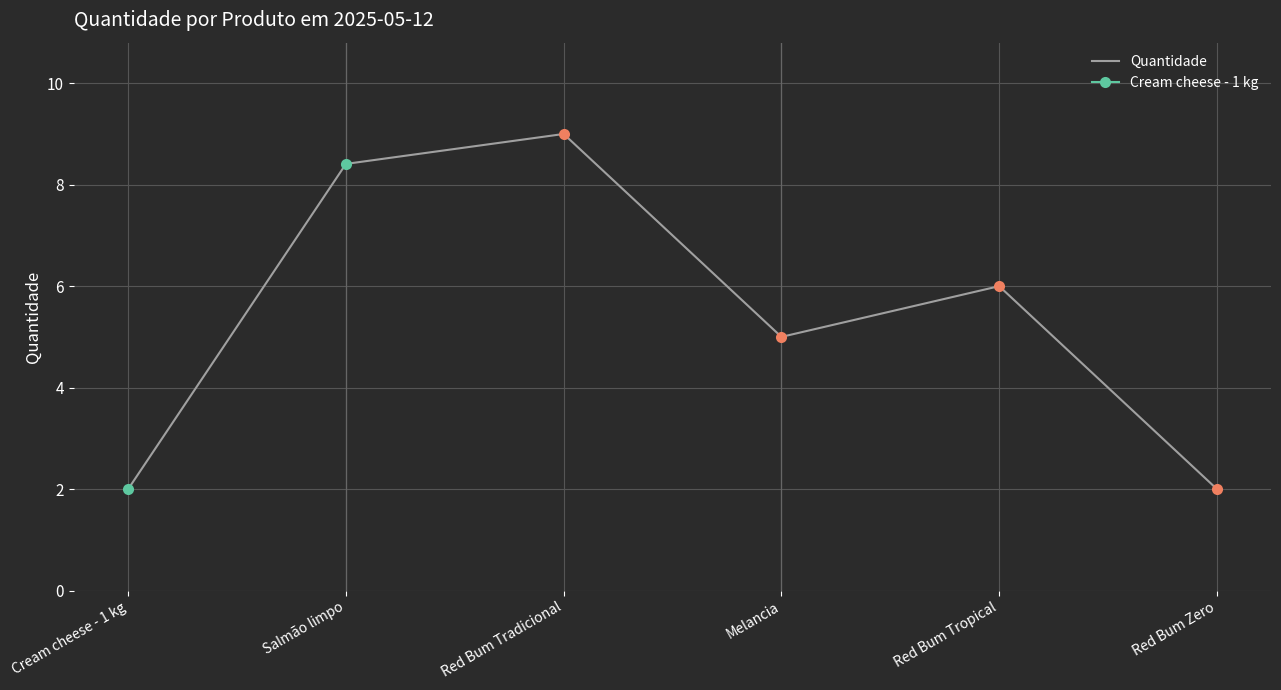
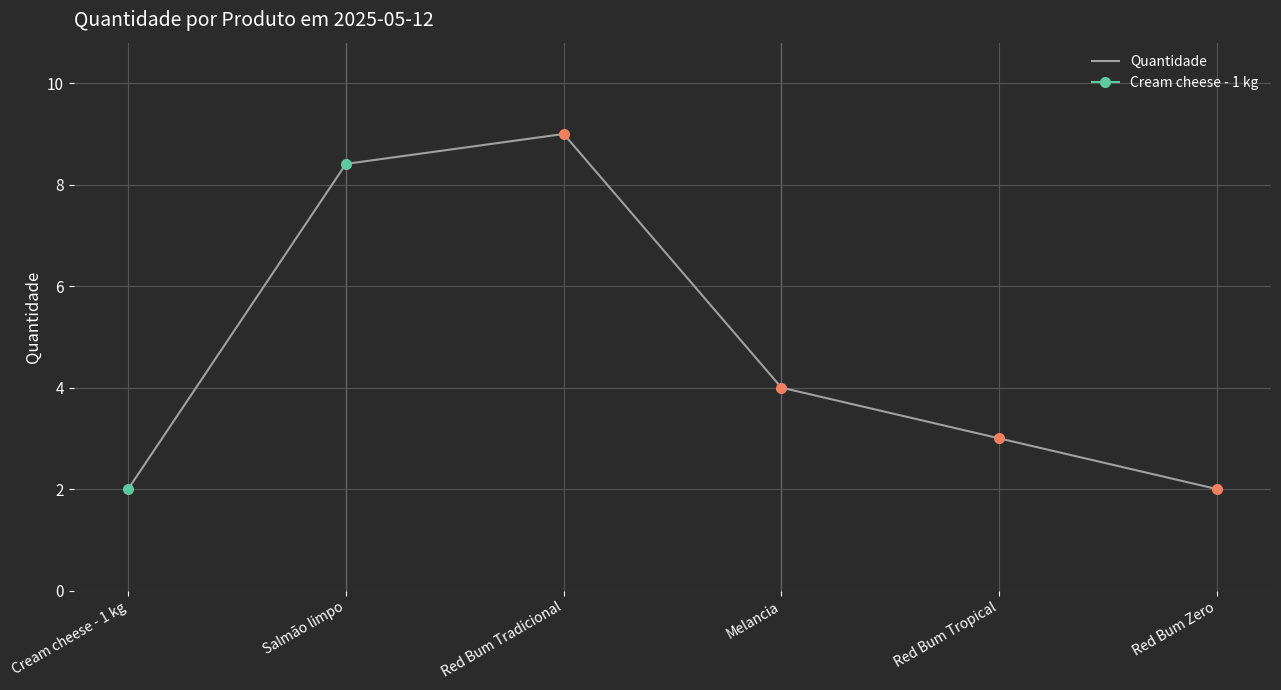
Quantidade, Melancia: 5 -> 4
Quantidade, Red Bum Tropical: 6 -> 3
